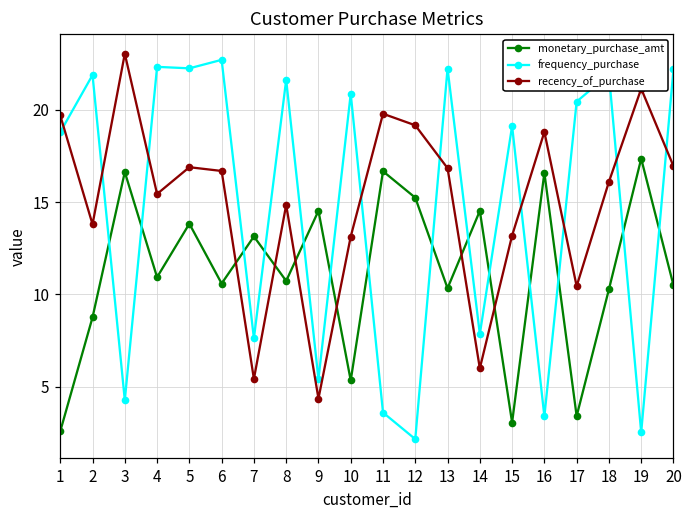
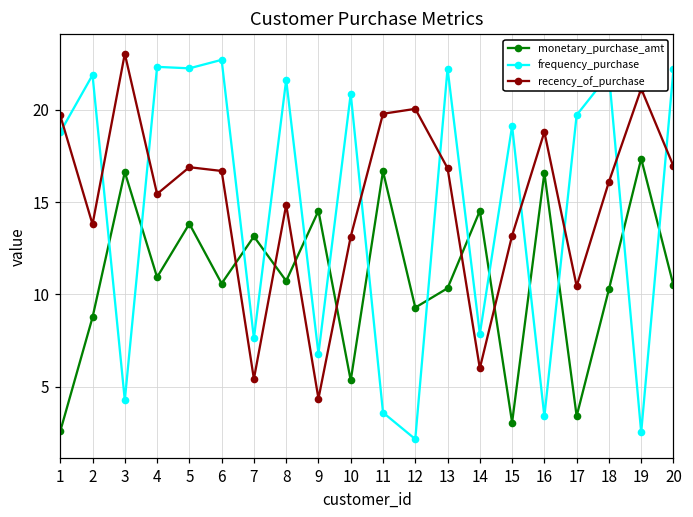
frequency_purchase, 9: 5.4 -> 6.8
monetary_purchase_amt, 12: 15.2 -> 9.3
recency_of_purchase, 12: 19.2 -> 20.1
frequency_purchase, 17: 20.5 -> 19.7
